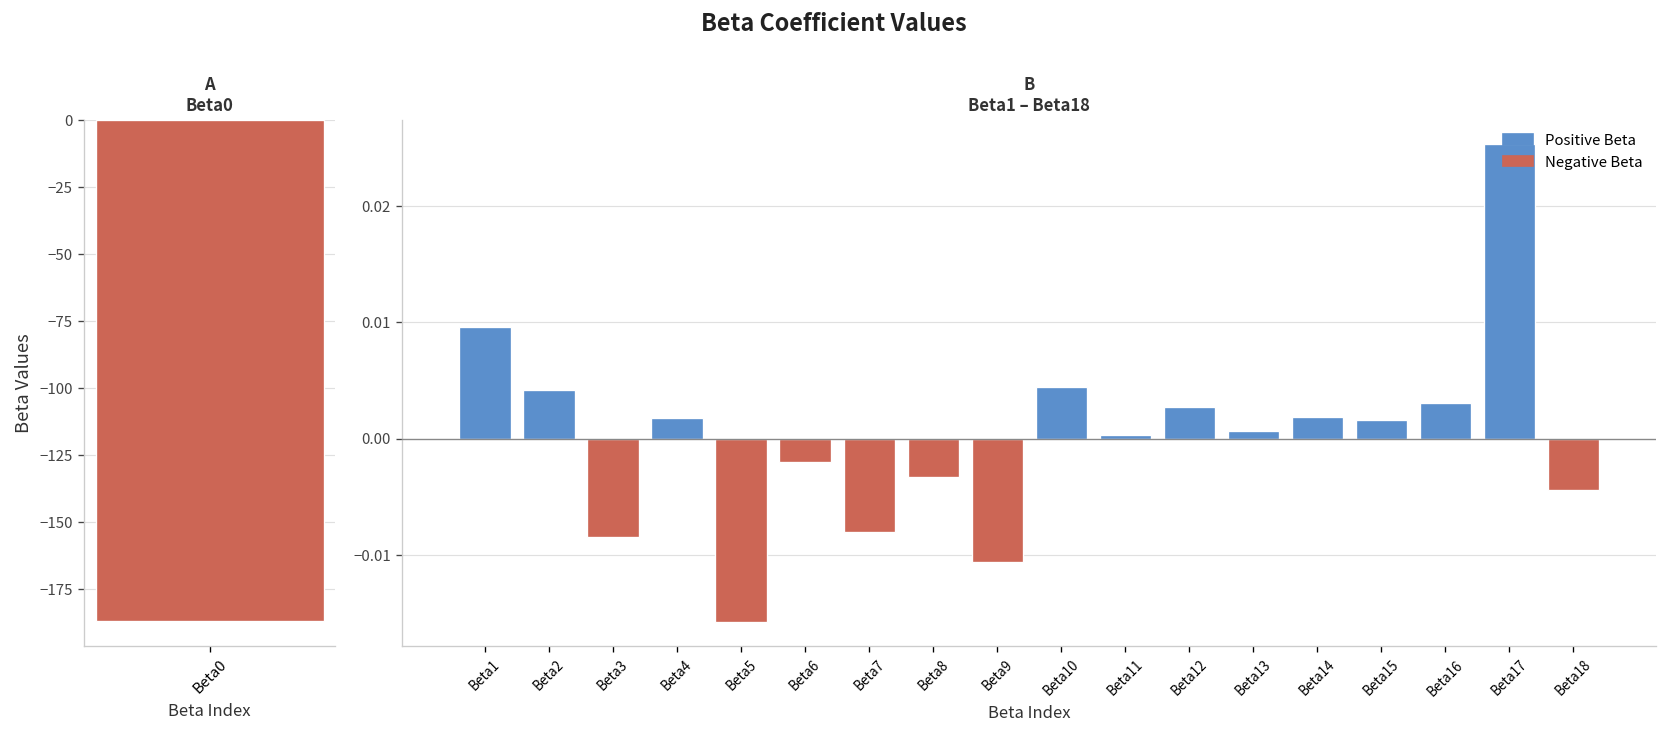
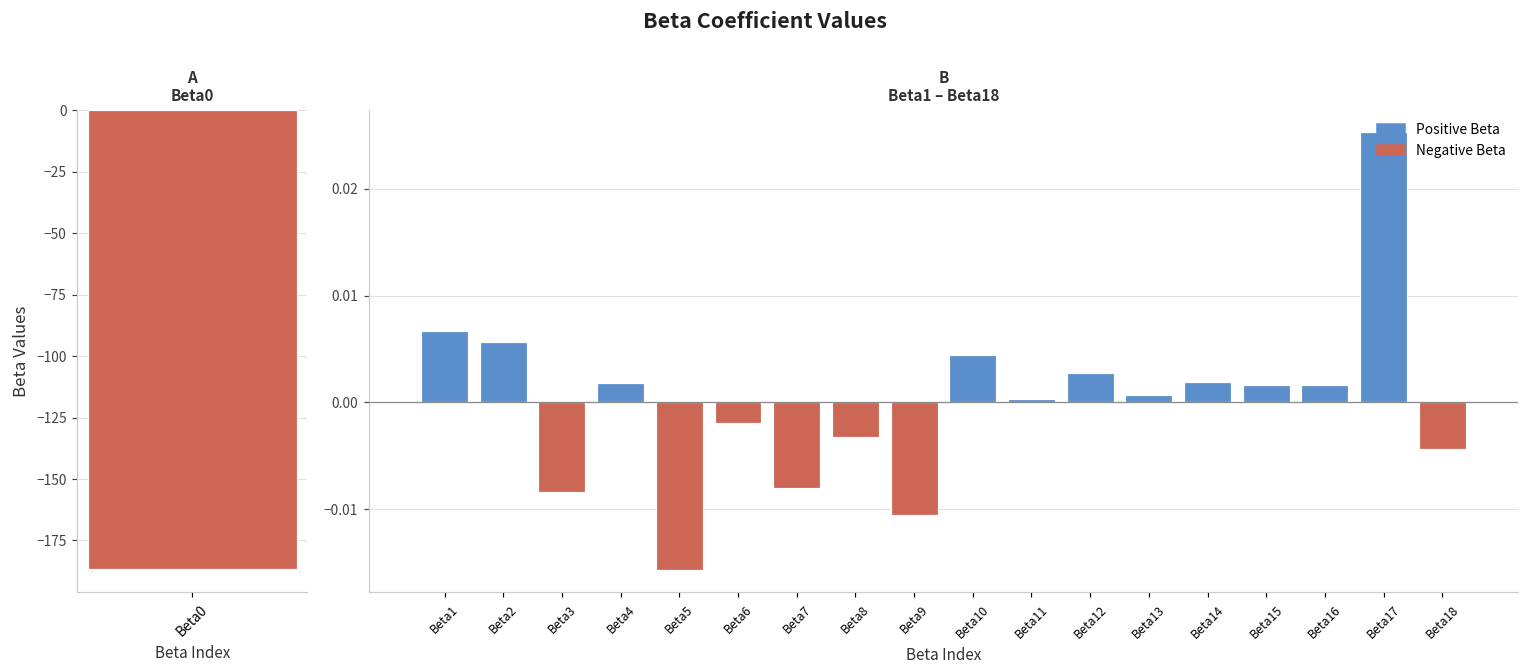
B Beta1 – Beta18, Beta1: 0.010 -> 0.007
B Beta1 – Beta18, Beta2: 0.004 -> 0.006
B Beta1 – Beta18, Beta16: 0.003 -> 0.002
